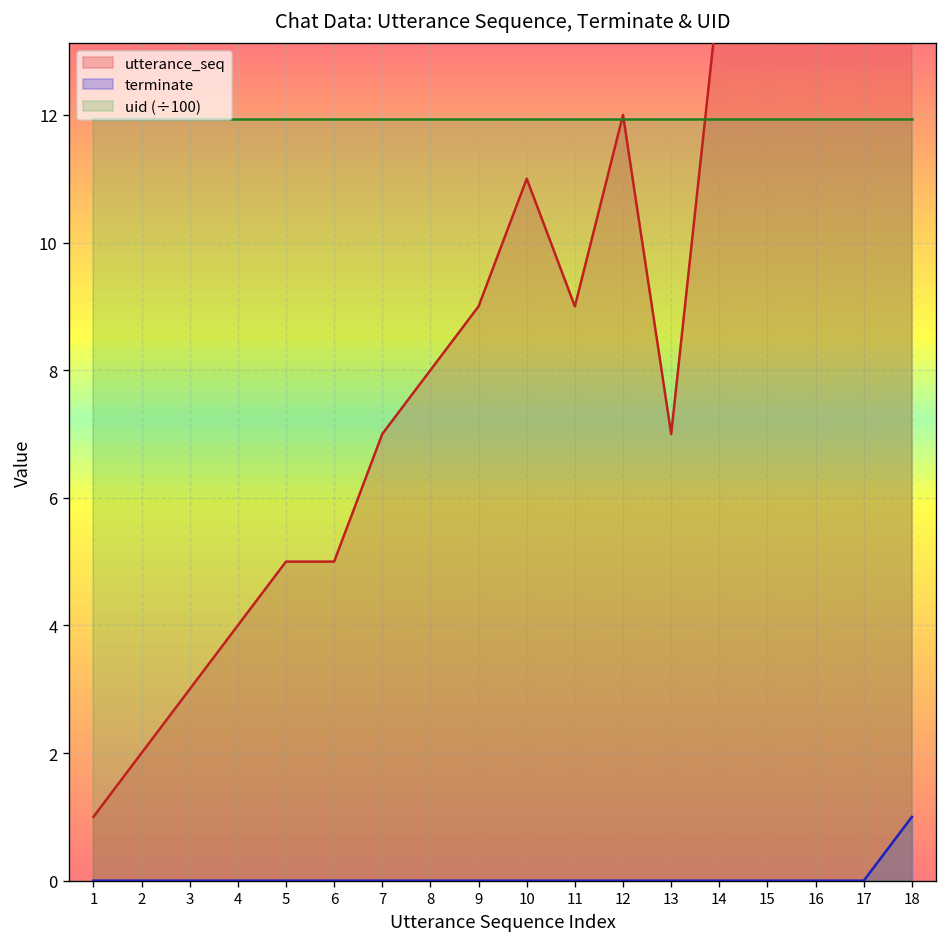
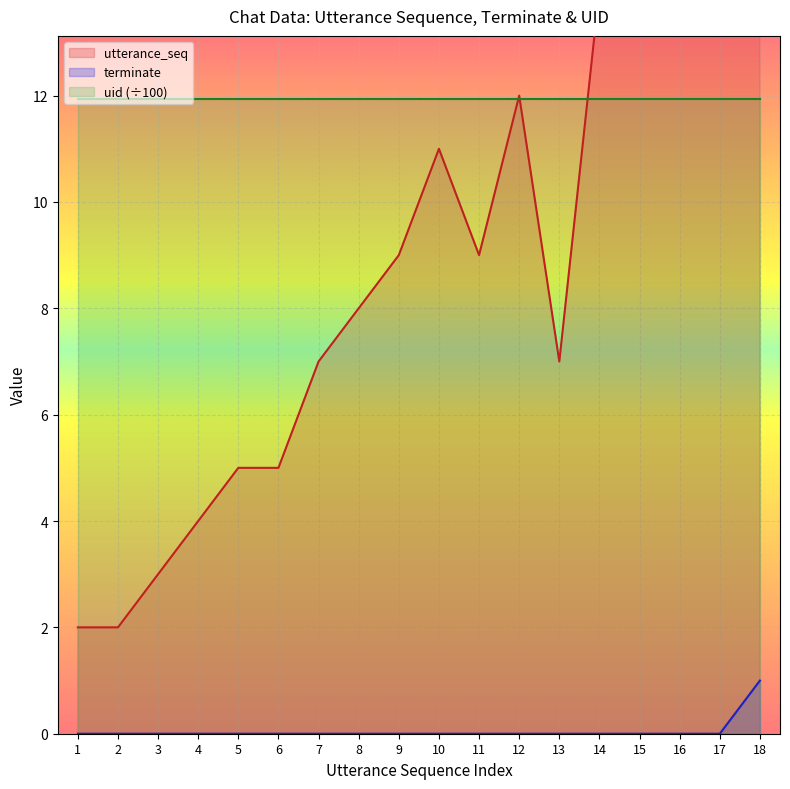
utterance_seq, 1: 1 -> 2
